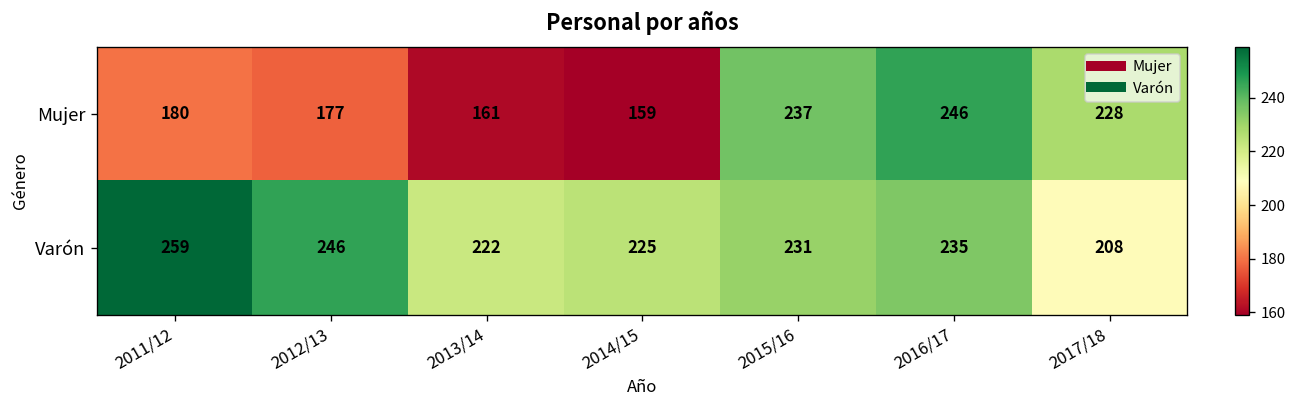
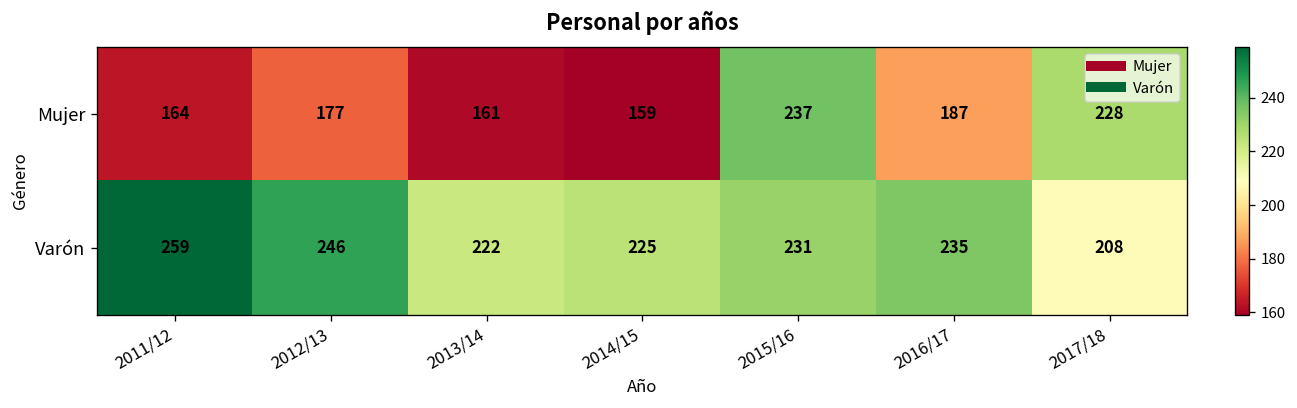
Mujer, 2011/12: 180 -> 164
Mujer, 2016/17: 246 -> 187
